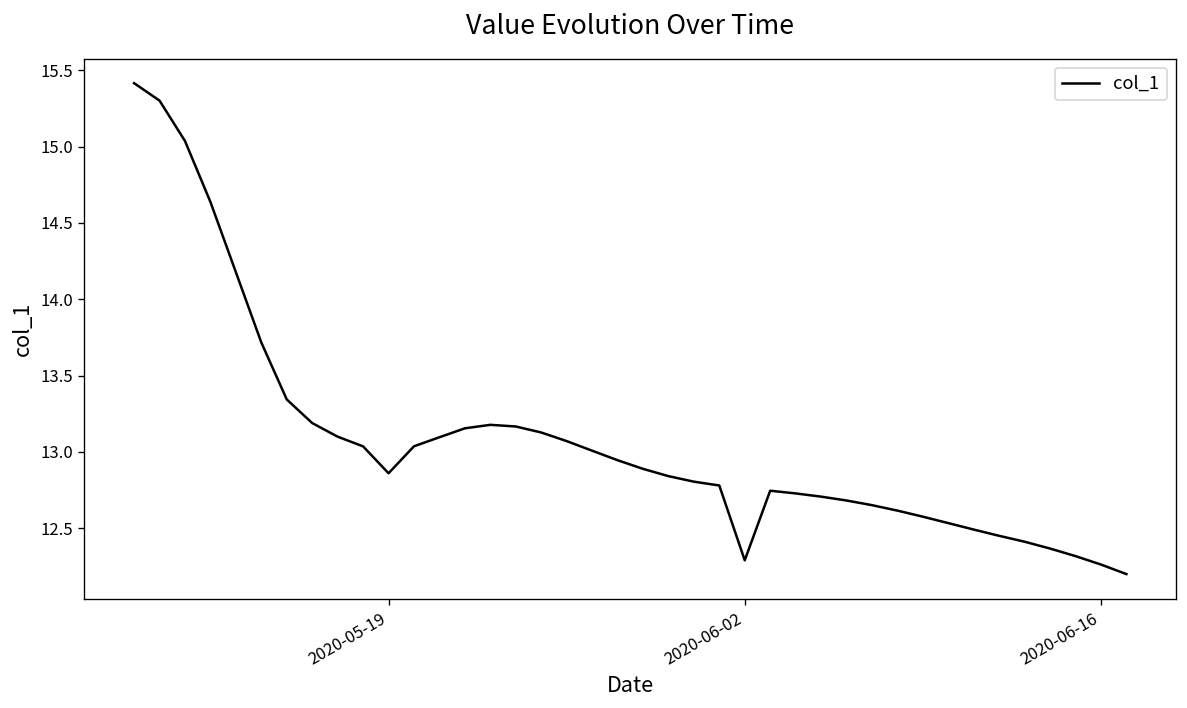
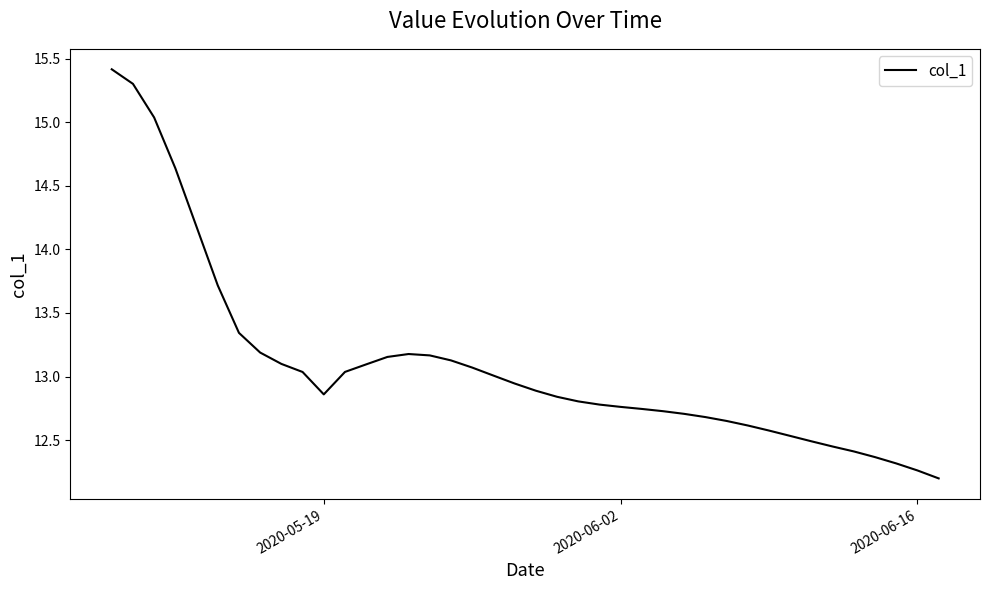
2020-06-02: 12.29 -> 12.76
